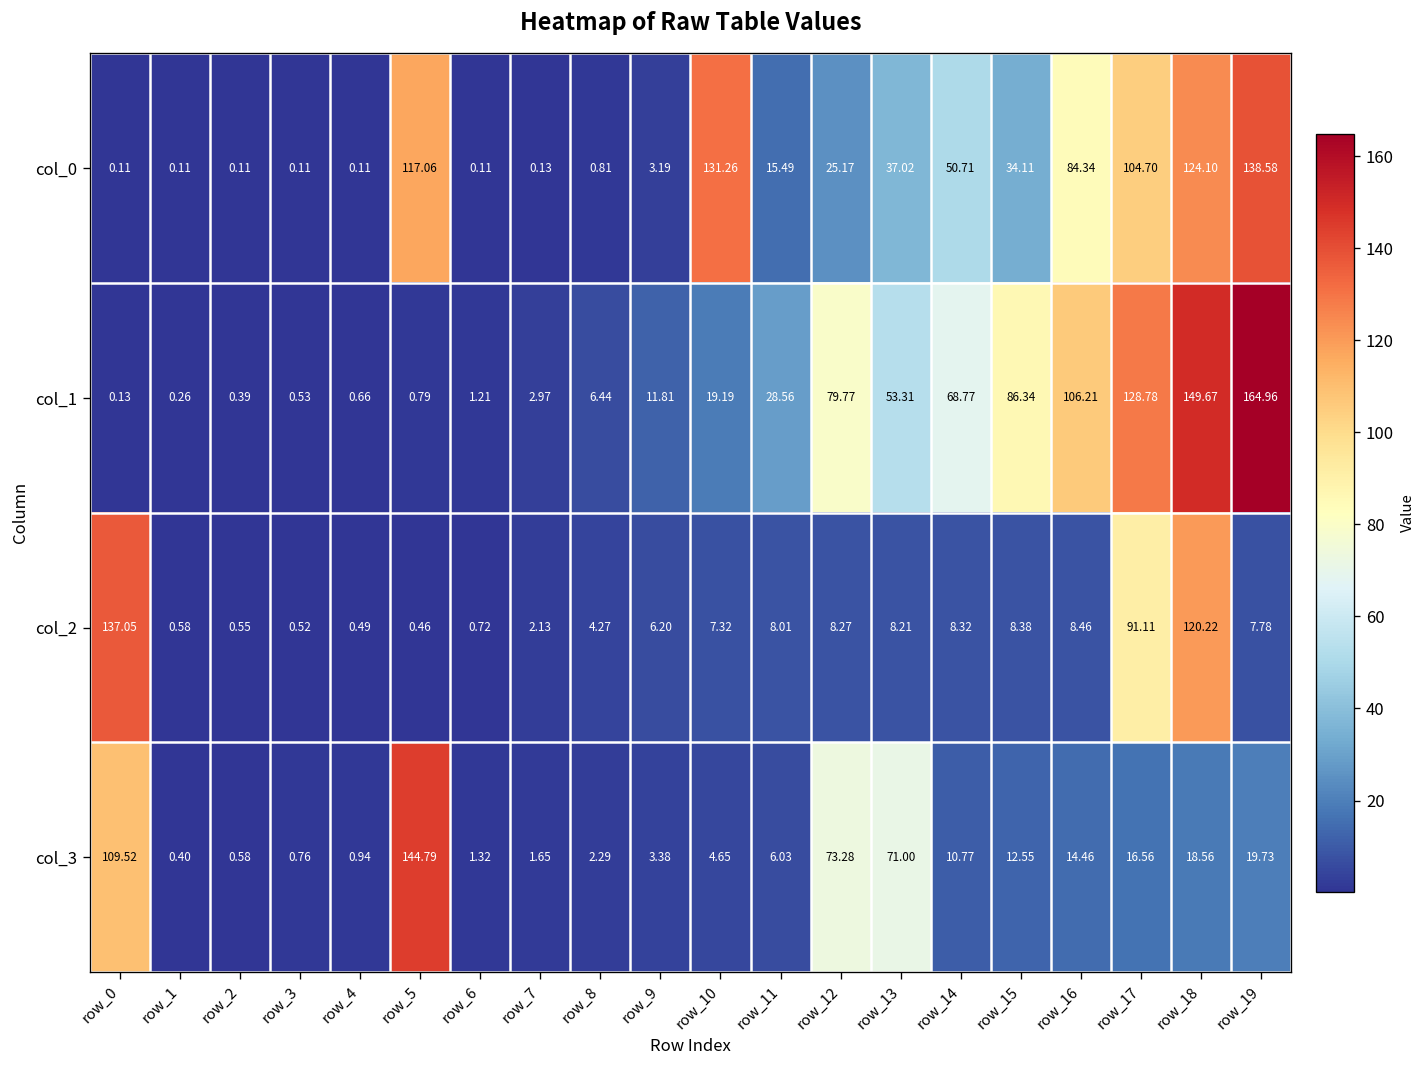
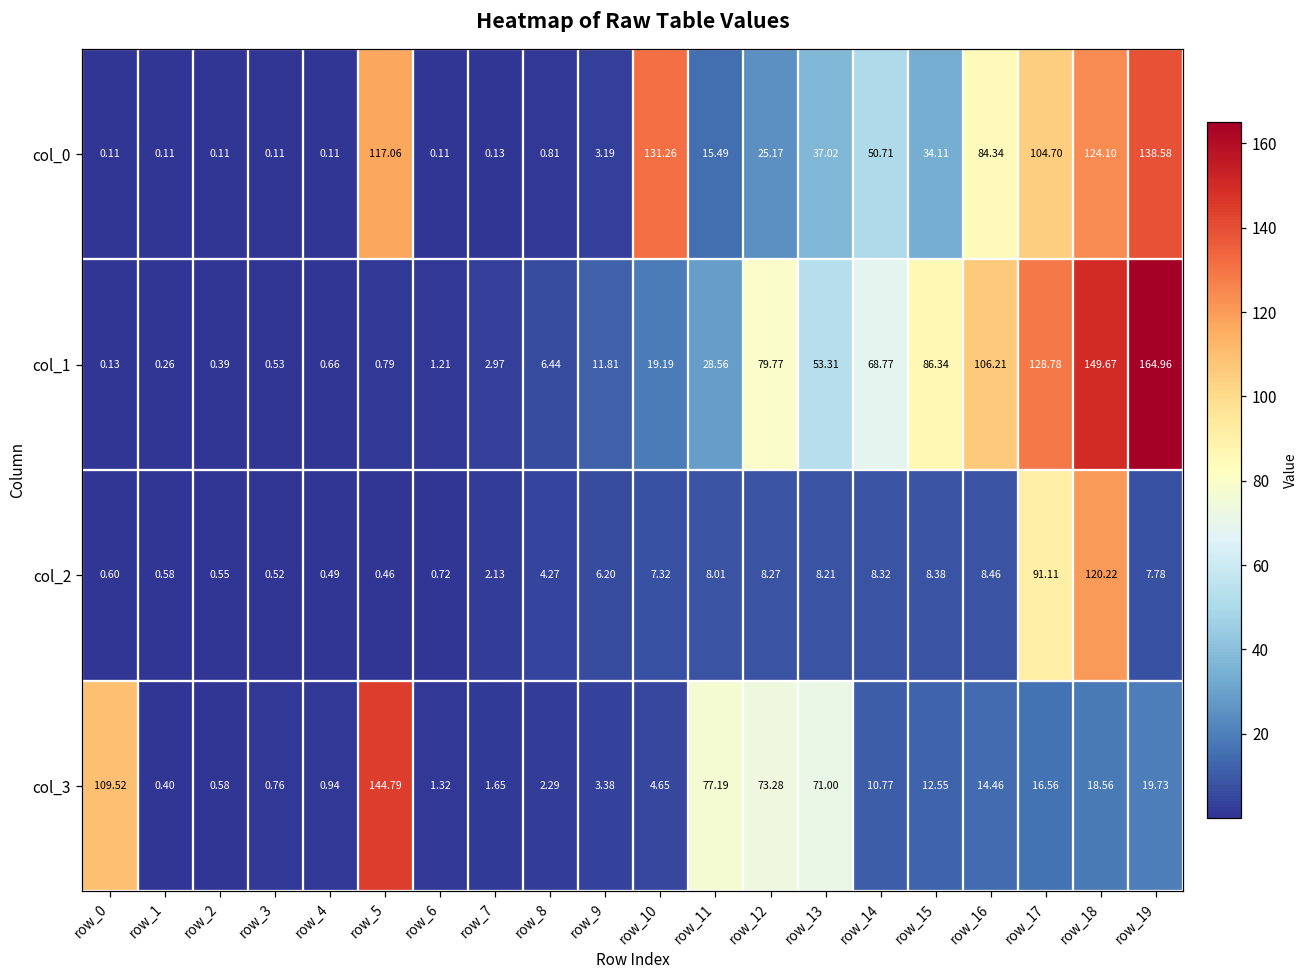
col_2, row_0: 137.05 -> 0.60
col_3, row_11: 6.03 -> 77.19
